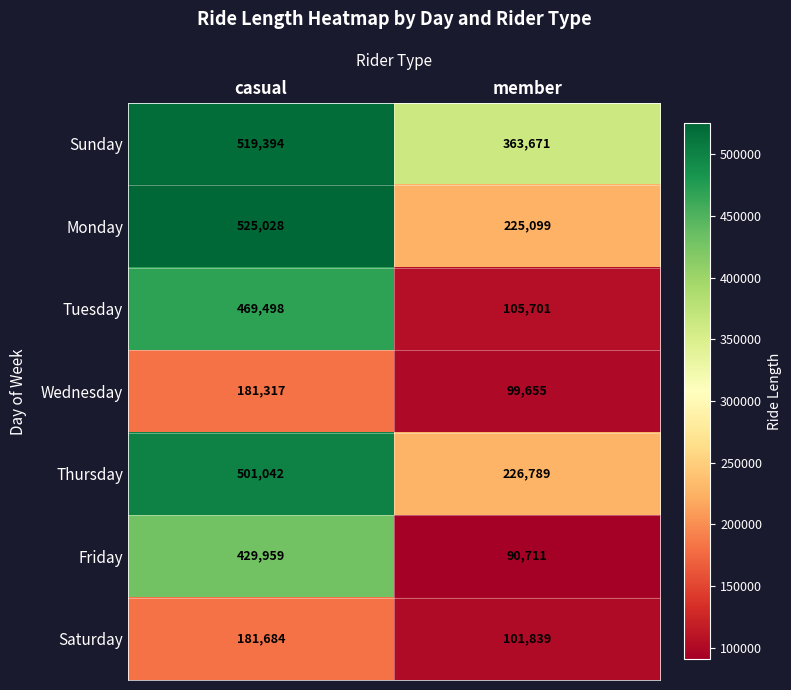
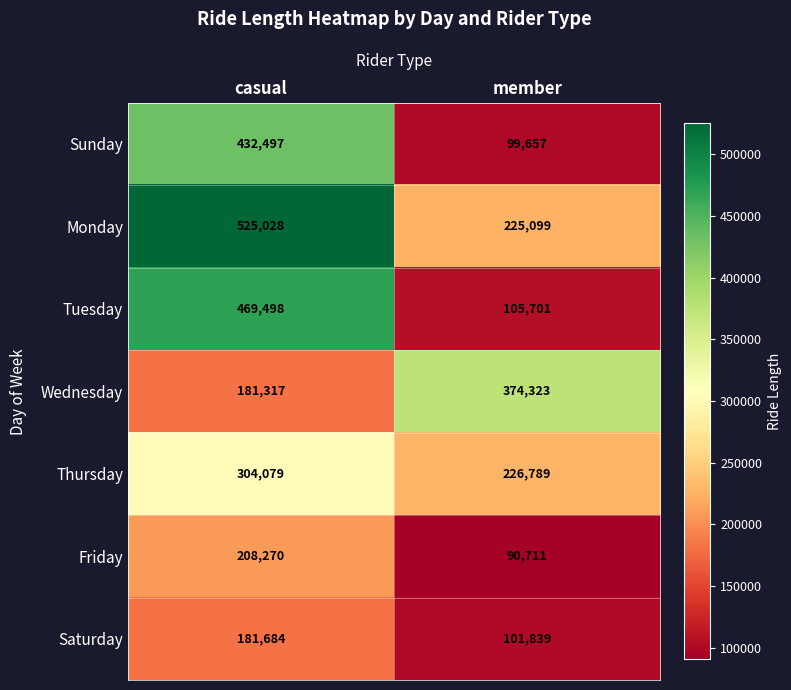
Sunday, casual: 519,394 -> 432,497
Sunday, member: 363,671 -> 99,657
Wednesday, member: 99,655 -> 374,323
Thursday, casual: 501,042 -> 304,079
Friday, casual: 429,959 -> 208,270
